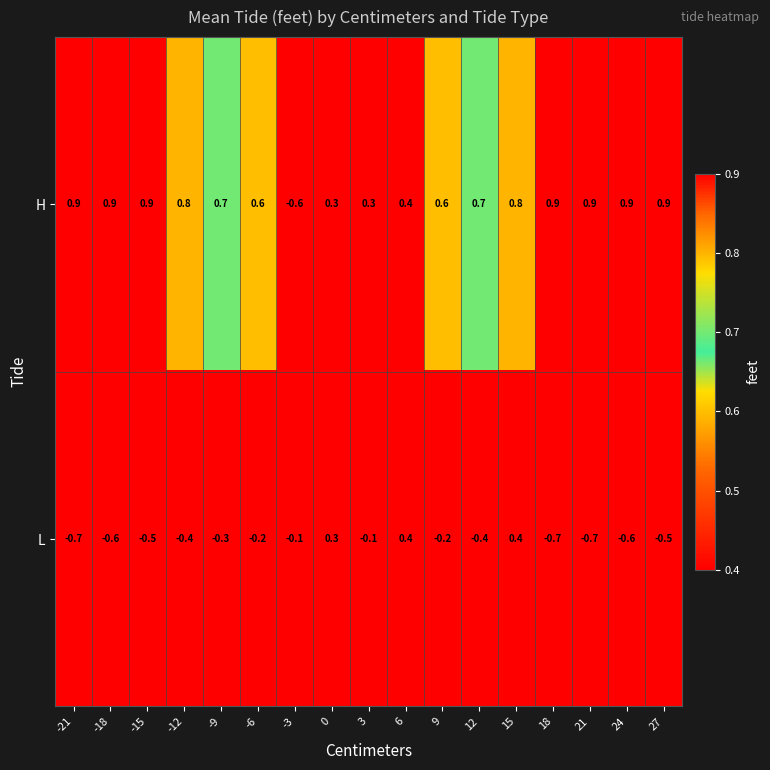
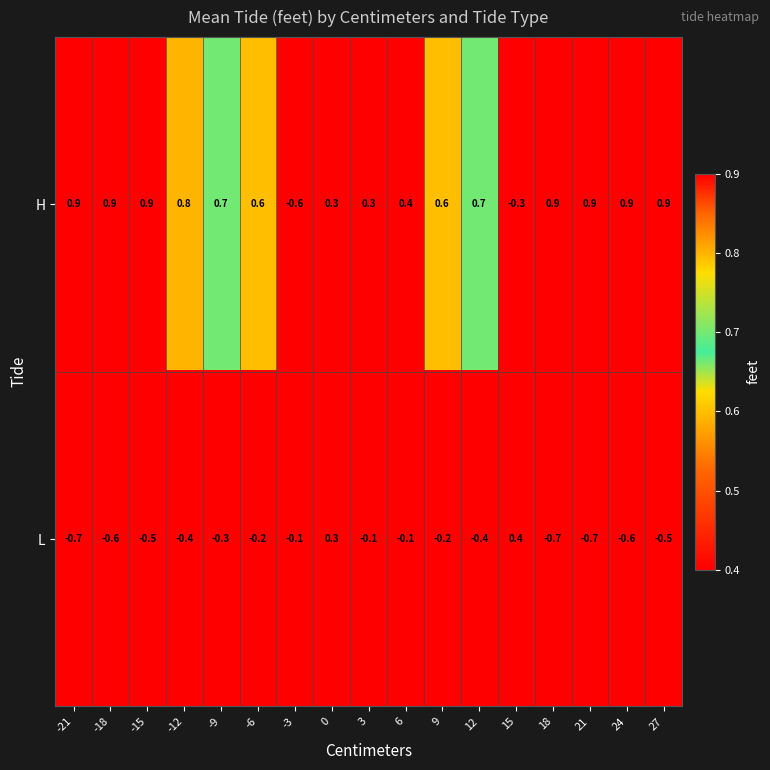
H, 15: 0.8 -> -0.3
L, 6: 0.4 -> -0.1
